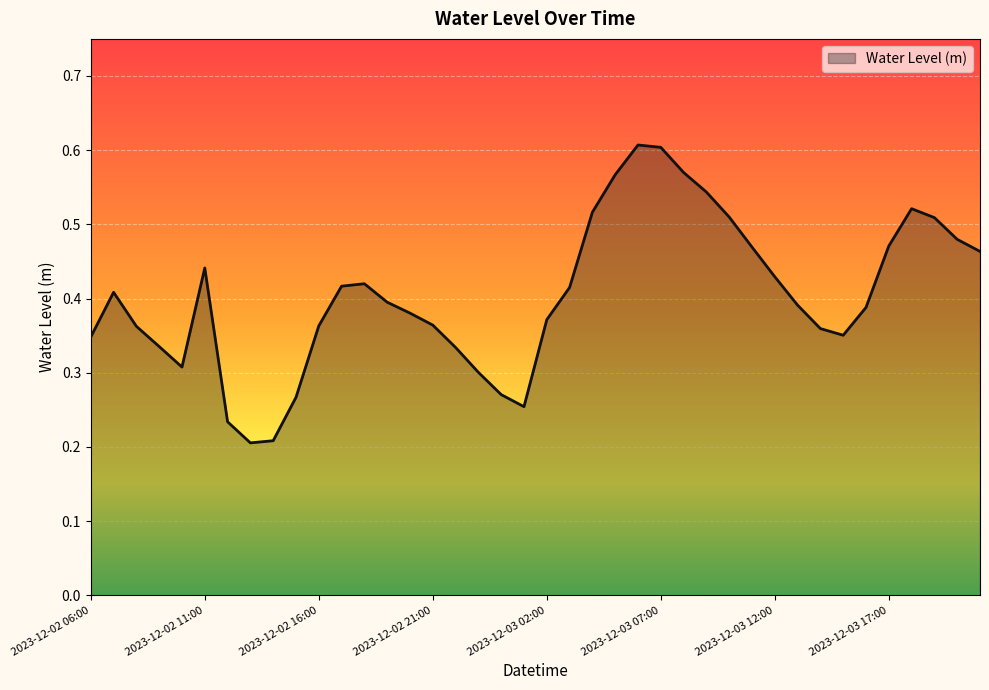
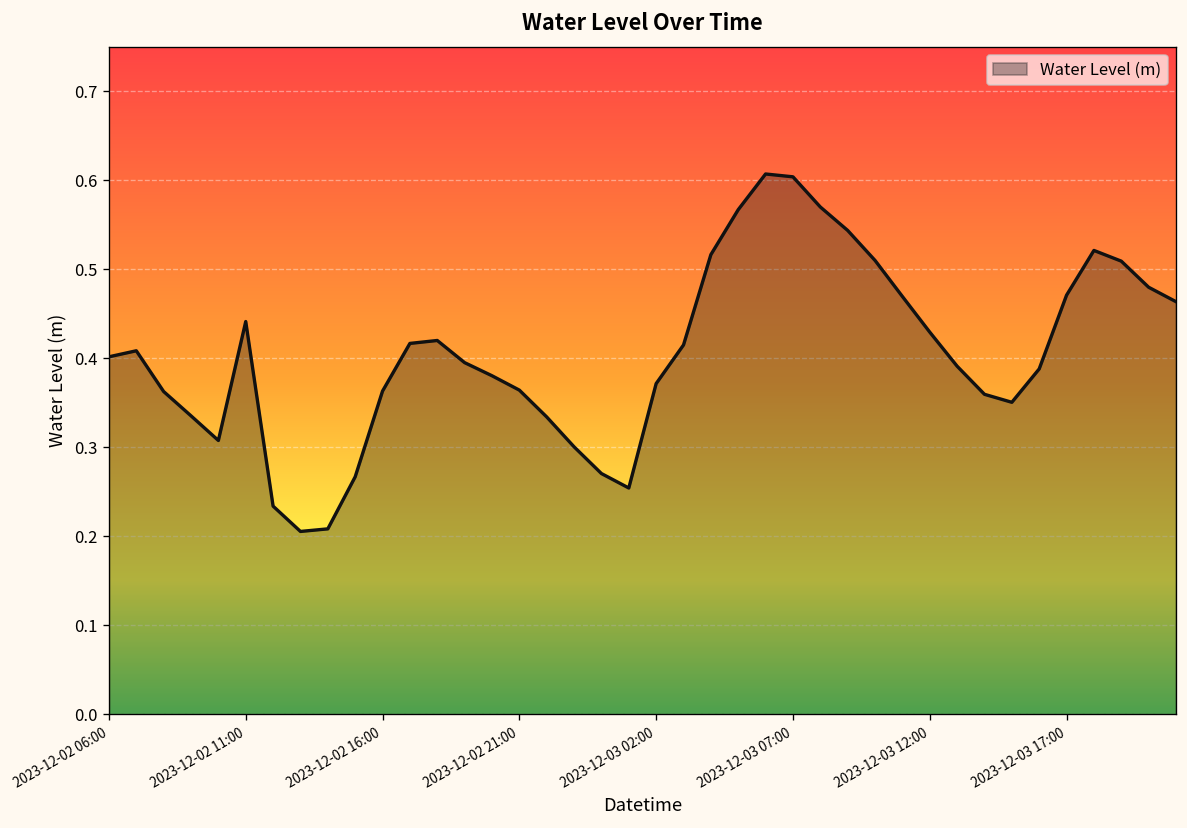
2023-12-02 06:00: 0.35 -> 0.40
